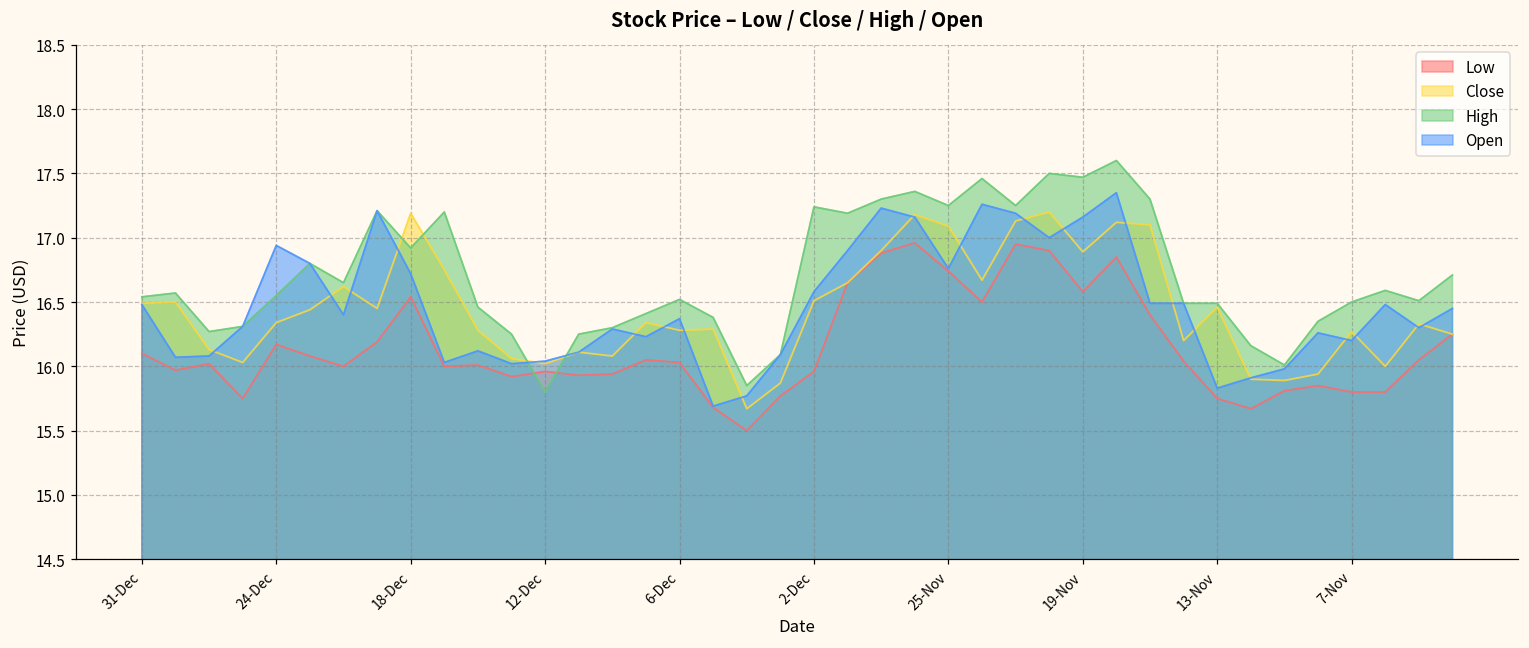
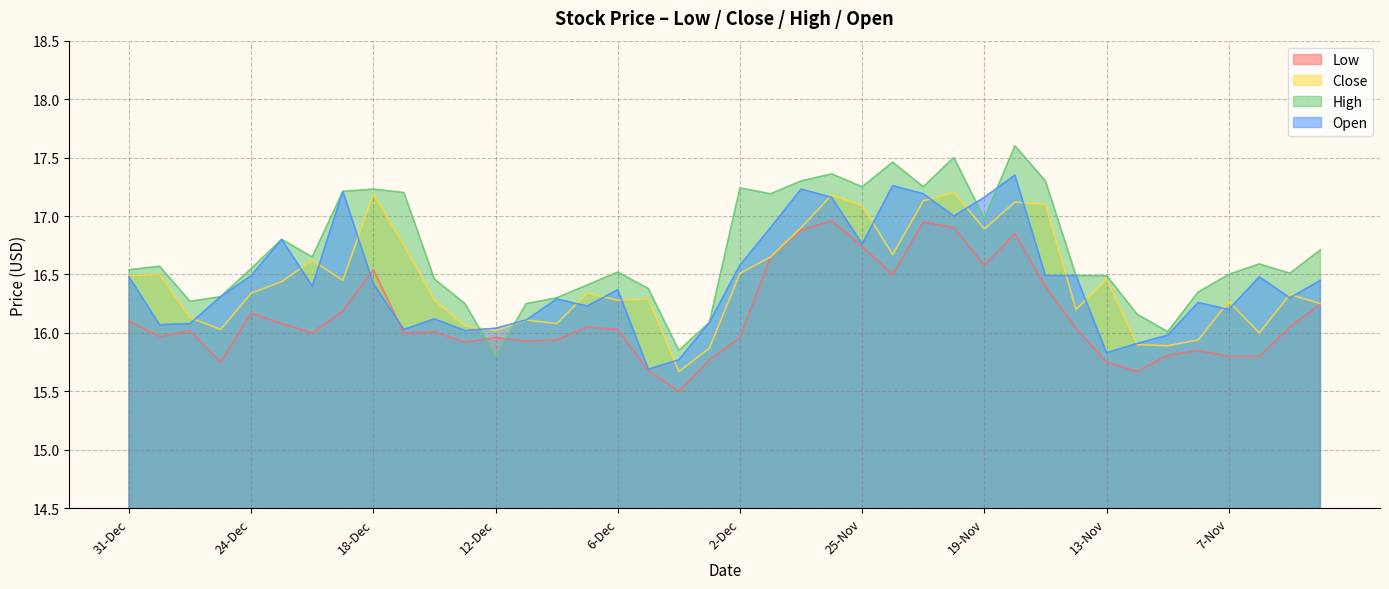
Open, 24-Dec: 16.94 -> 16.49
High, 18-Dec: 16.92 -> 17.23
Open, 18-Dec: 16.72 -> 16.42
High, 19-Nov: 17.47 -> 16.98
